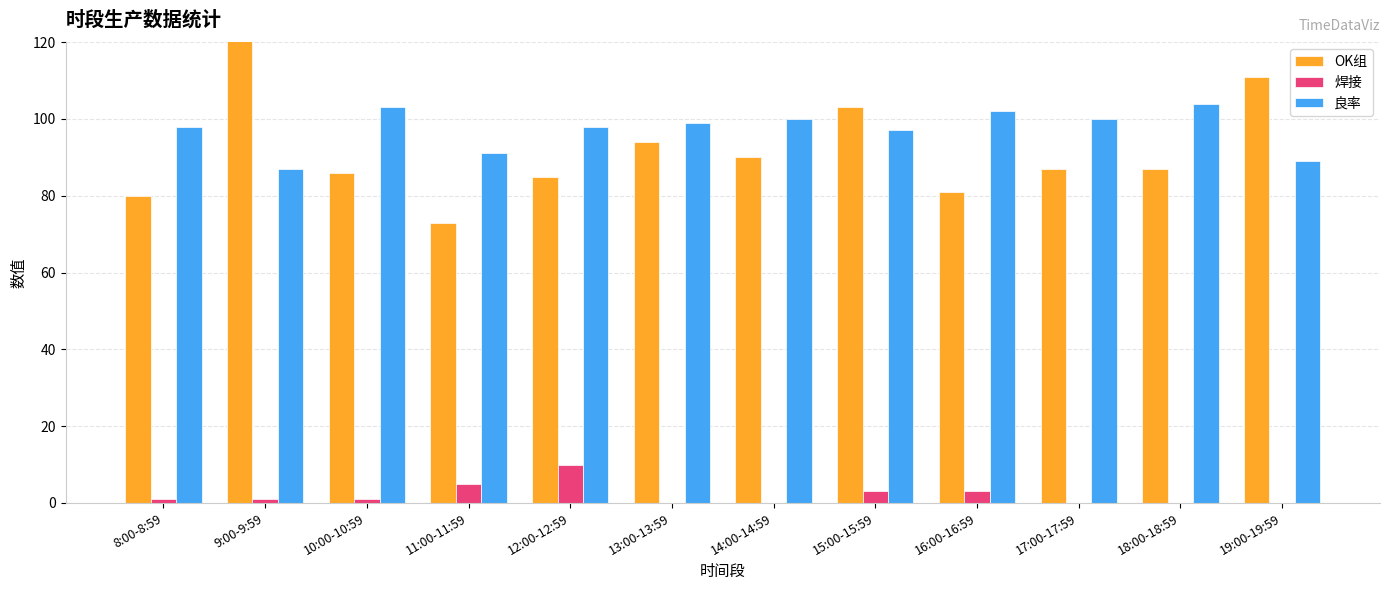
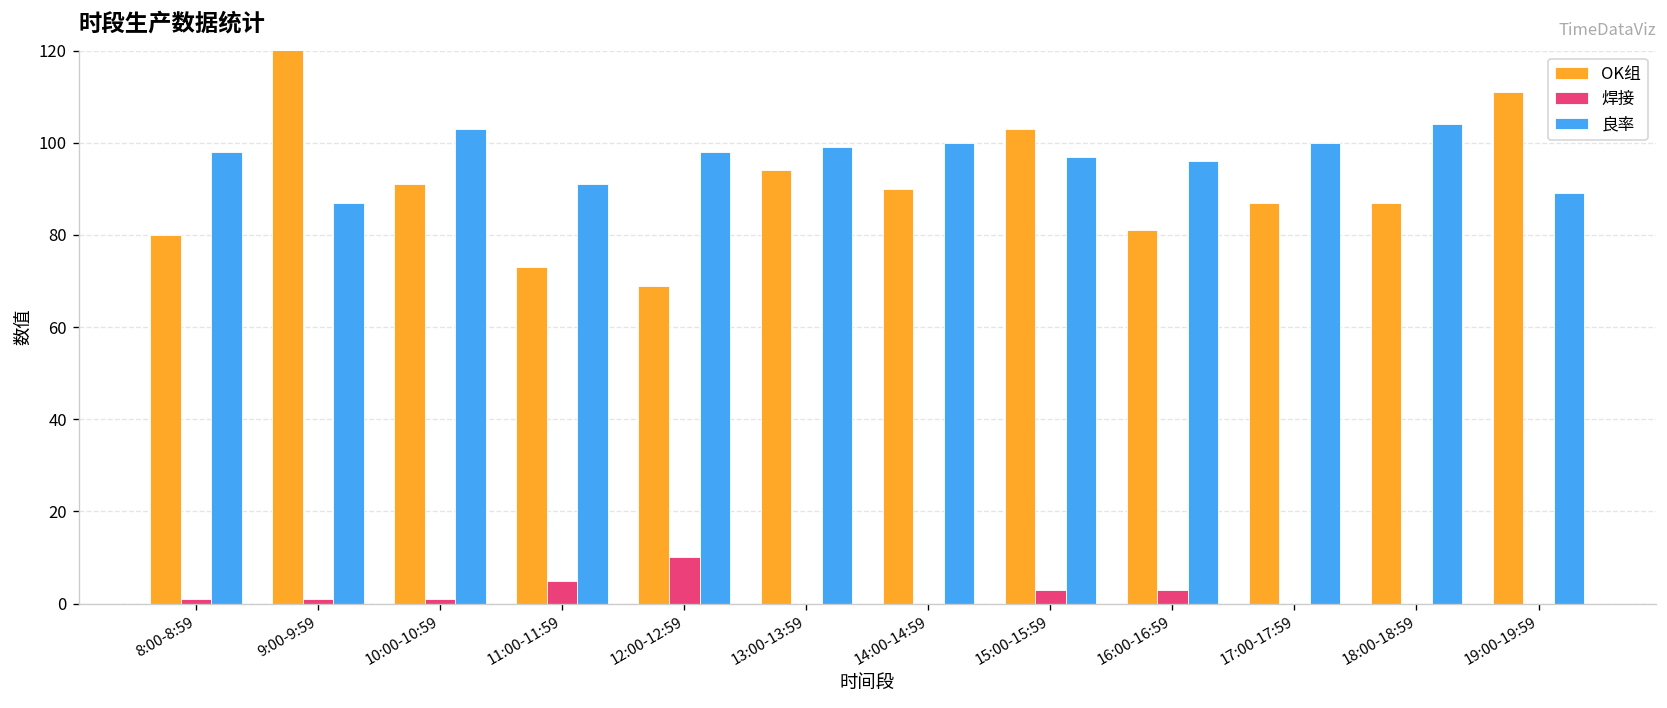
OK组, 10:00-10:59: 86 -> 91
OK组, 12:00-12:59: 85 -> 69
良率, 16:00-16:59: 102 -> 96
